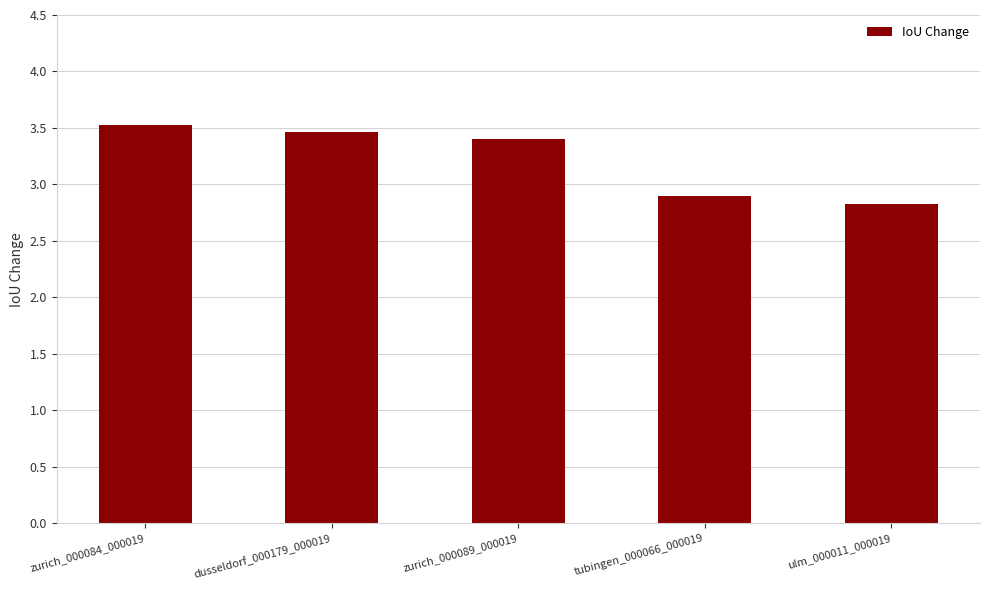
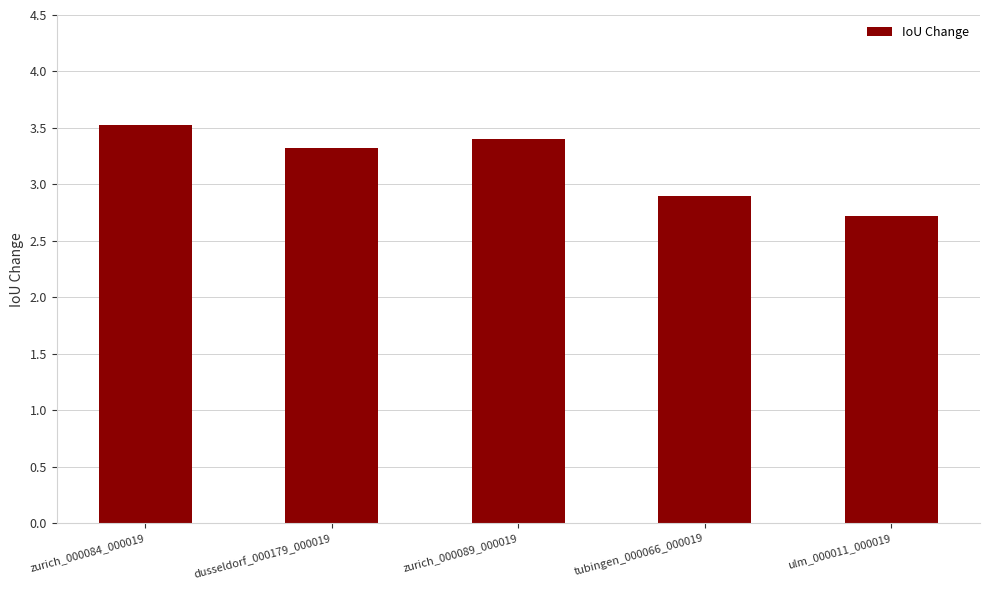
dusseldorf_000179_000019: 3.46 -> 3.32
ulm_000011_000019: 2.83 -> 2.72
